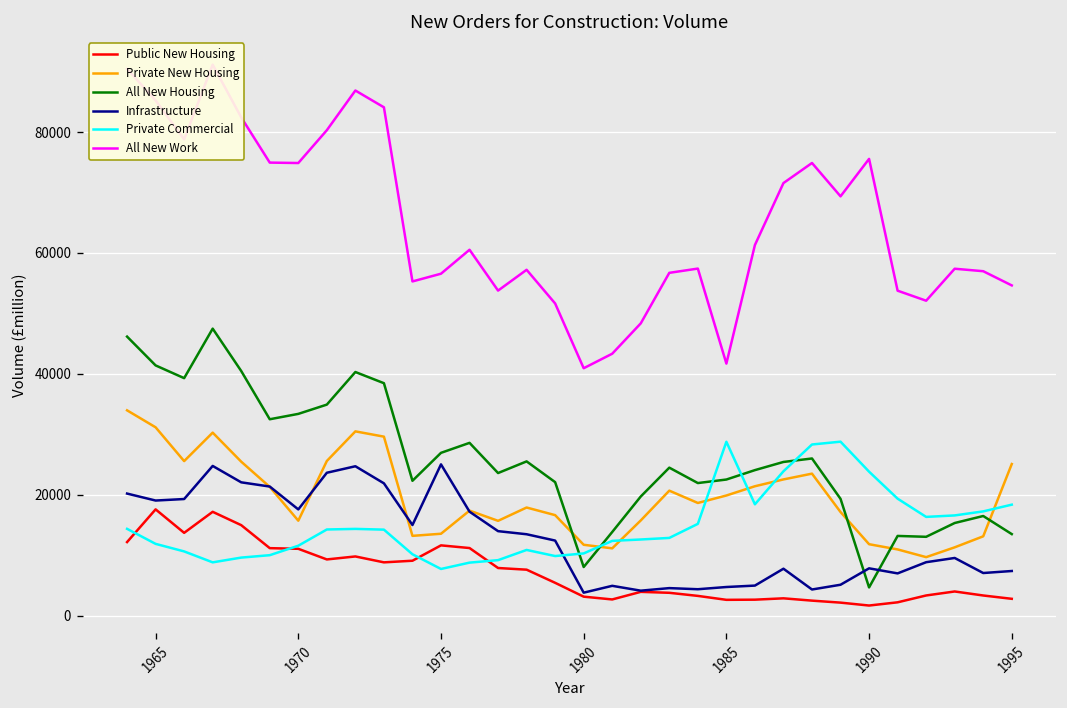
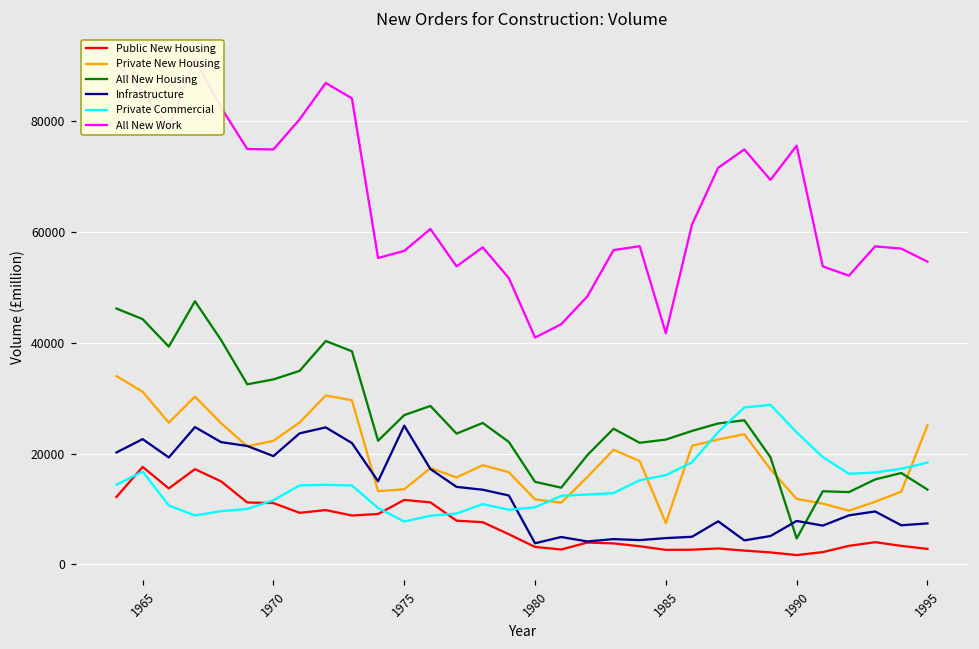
All New Housing, 1965: 41000 -> 44000
Infrastructure, 1965: 19000 -> 23000
Private Commercial, 1965: 12000 -> 17000
Private New Housing, 1970: 16000 -> 22000
Infrastructure, 1970: 18000 -> 20000
All New Housing, 1980: 8000 -> 15000
Private New Housing, 1985: 20000 -> 7000
Private Commercial, 1985: 29000 -> 16000
